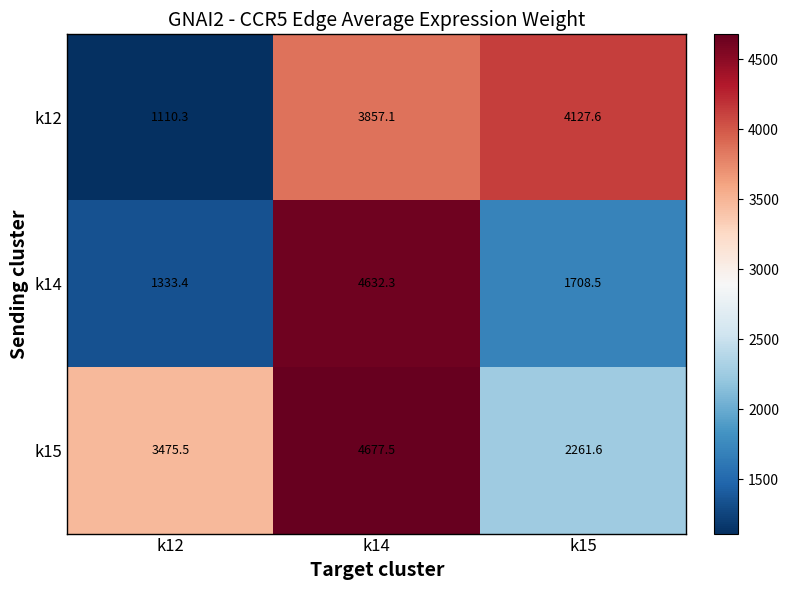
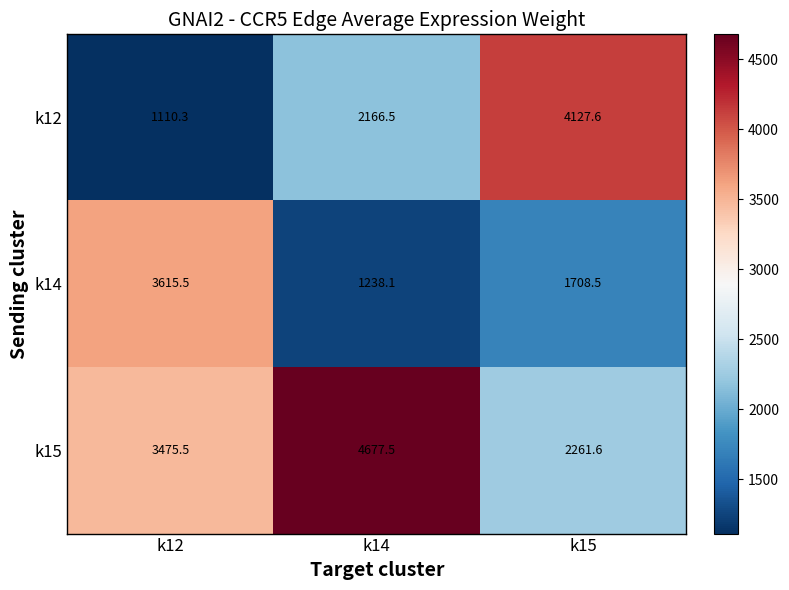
k12, k14: 3857.1 -> 2166.5
k14, k12: 1333.4 -> 3615.5
k14, k14: 4632.3 -> 1238.1
